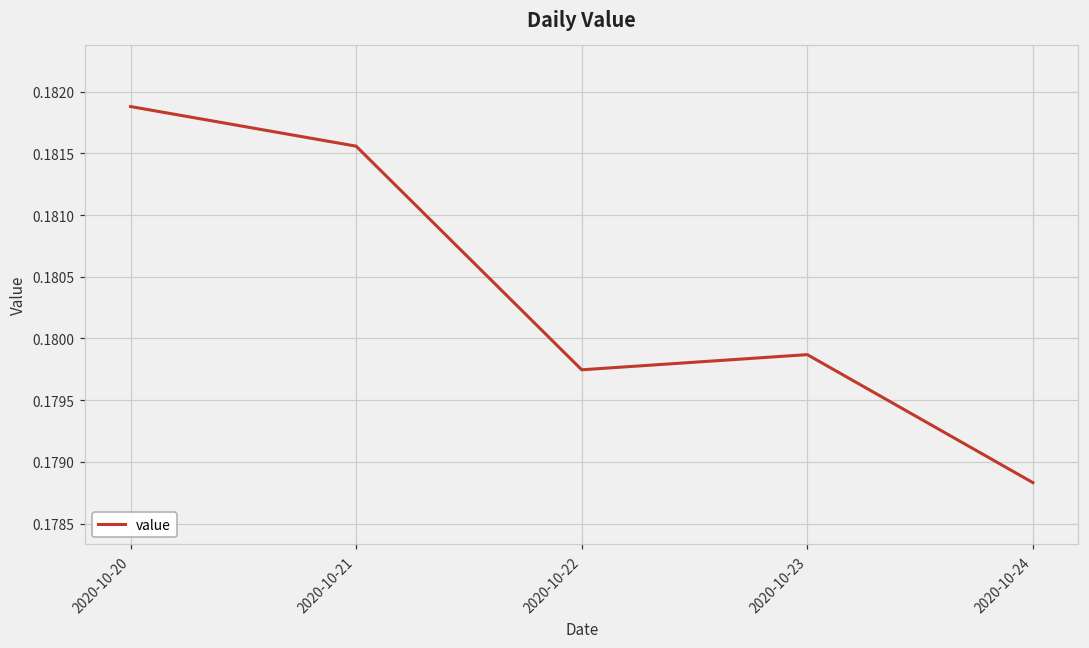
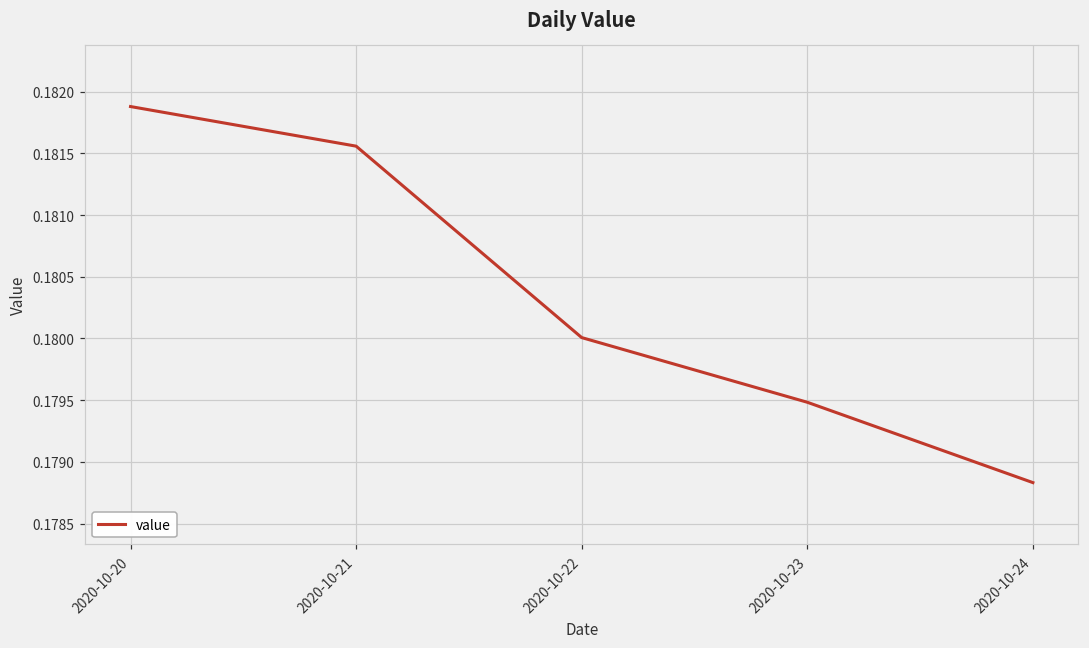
2020-10-22: 0.17975 -> 0.18001
2020-10-23: 0.17987 -> 0.17948
